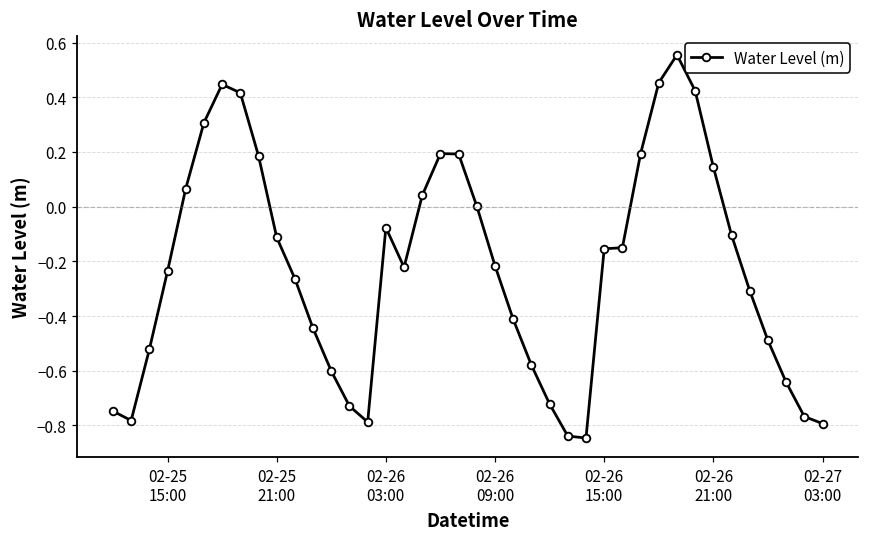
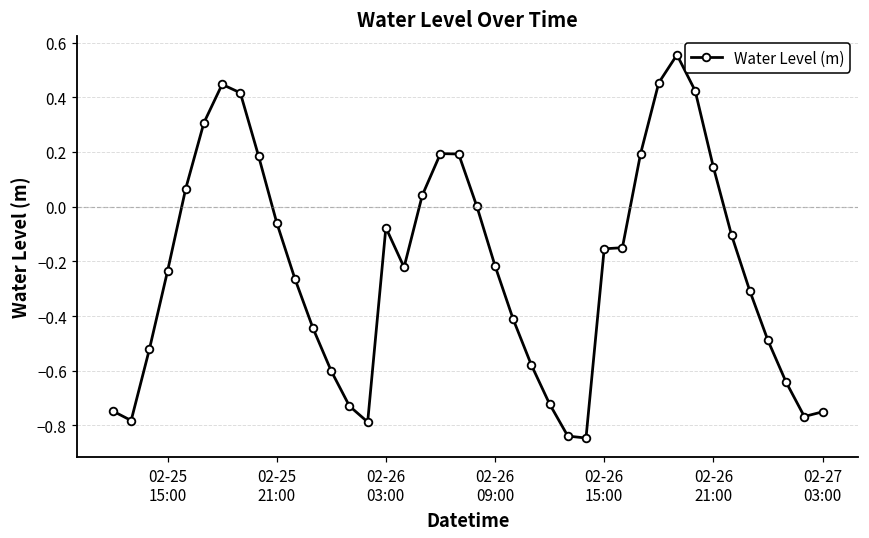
02-25 21:00: -0.11 -> -0.06
02-27 03:00: -0.79 -> -0.75
